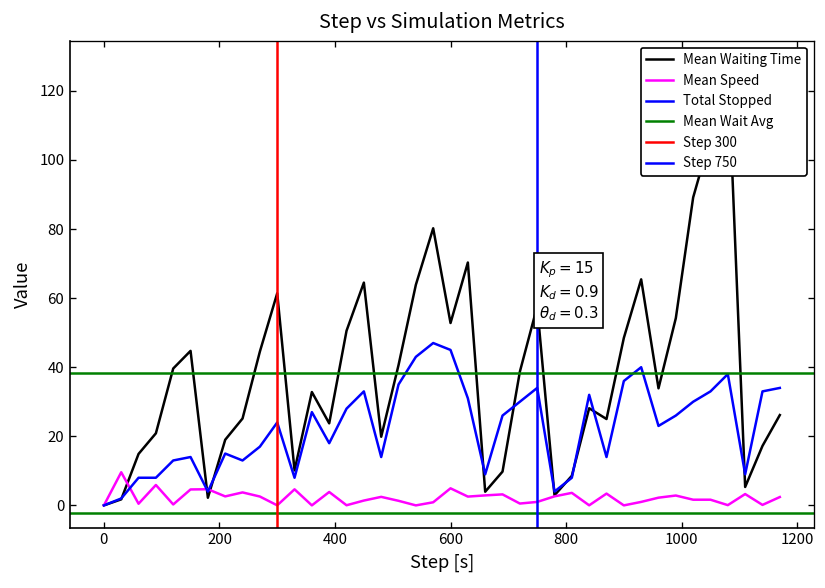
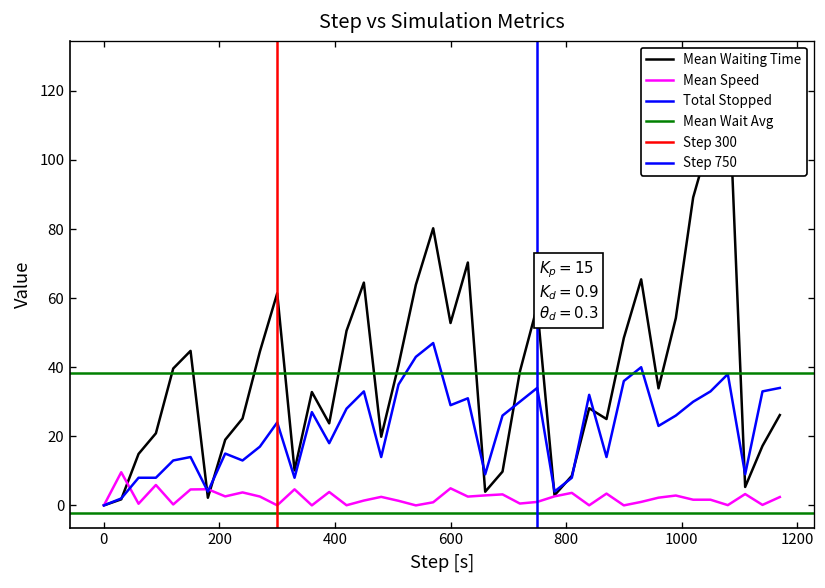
Total Stopped, 600: 45 -> 29
